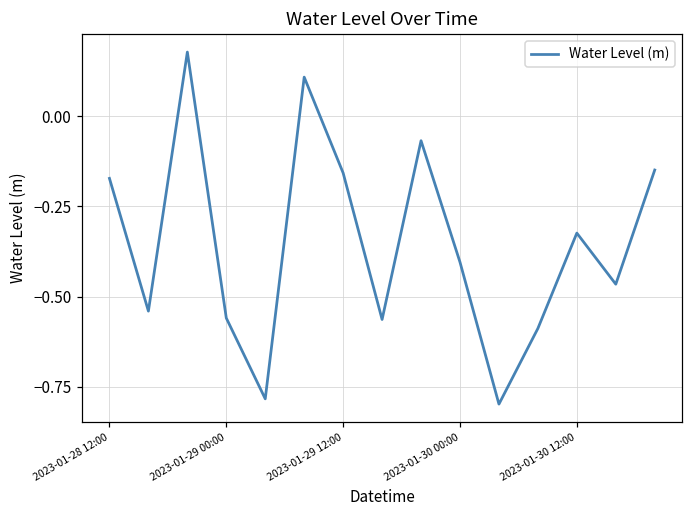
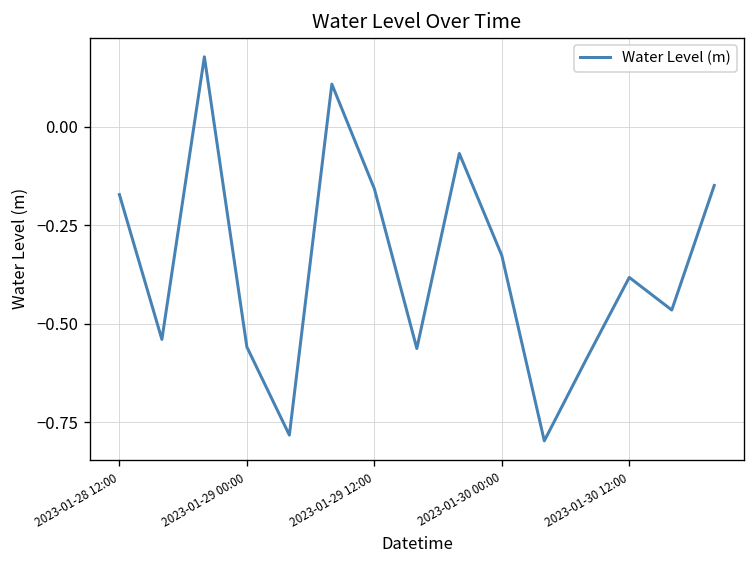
2023-01-30 00:00: -0.40 -> -0.33
2023-01-30 12:00: -0.32 -> -0.38
